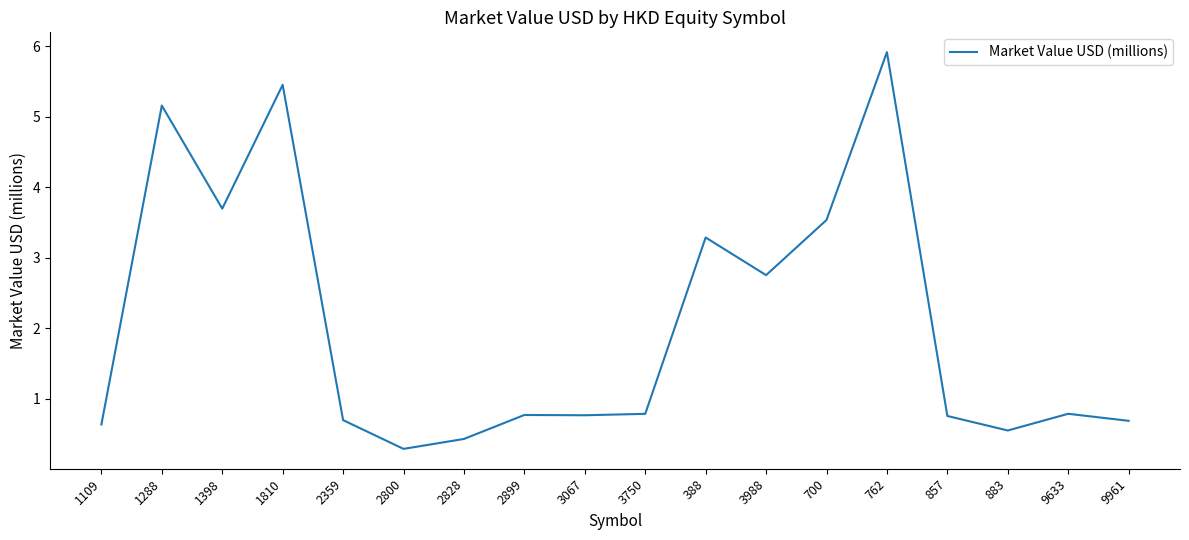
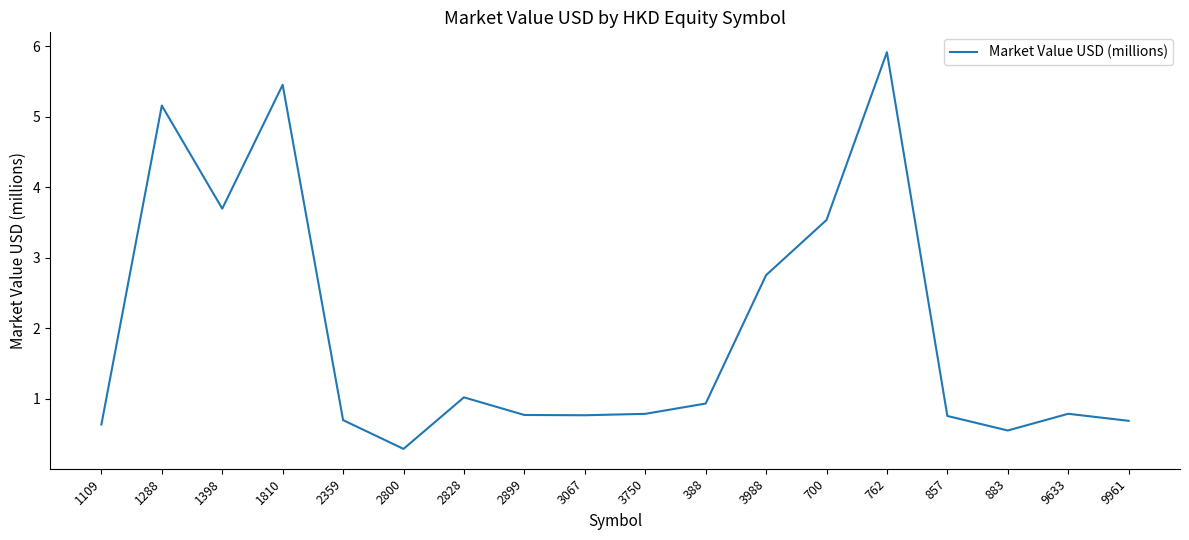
2828: 0.4 -> 1.0
388: 3.3 -> 0.9
